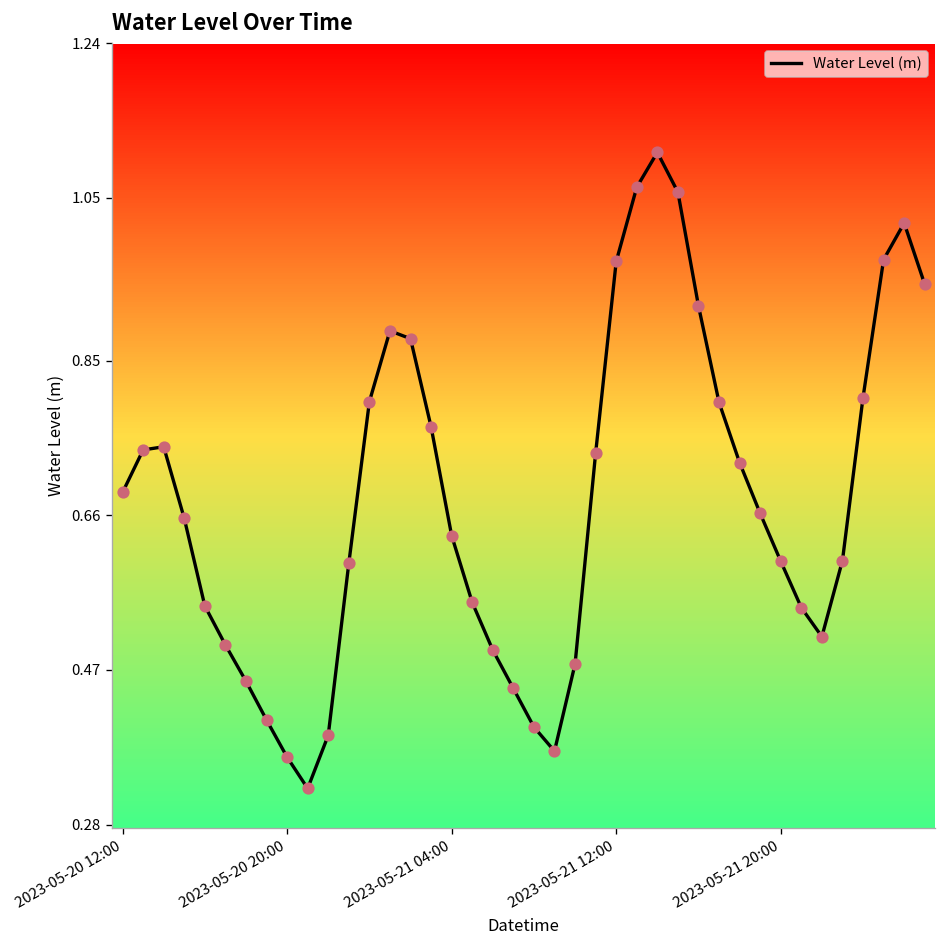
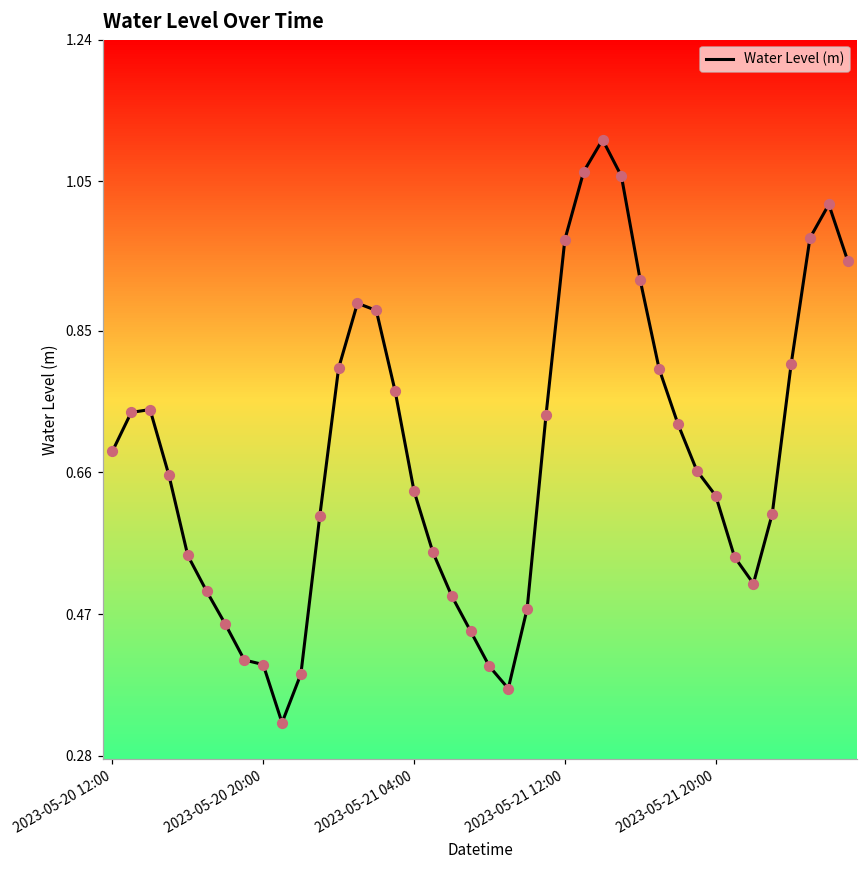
2023-05-20 20:00: 0.36 -> 0.40
2023-05-21 20:00: 0.60 -> 0.63
